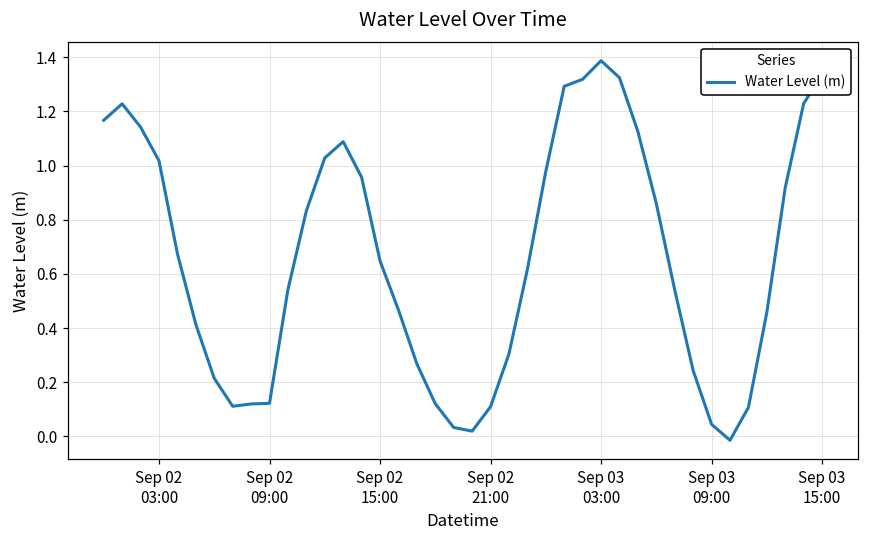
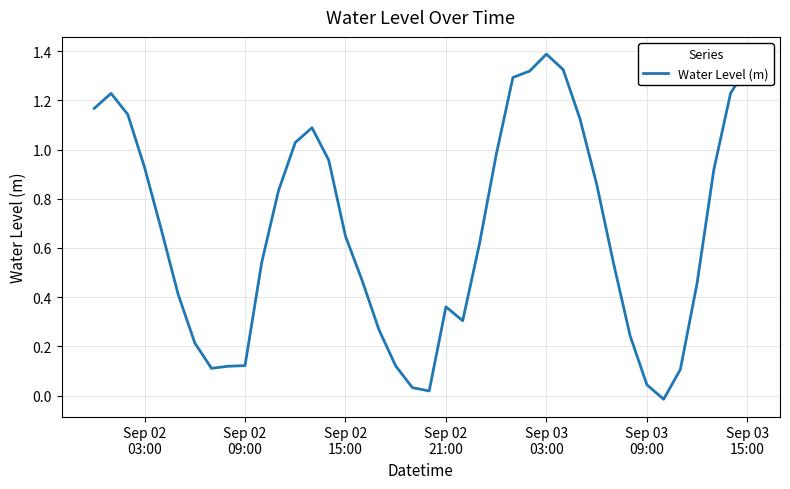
Sep 02 03:00: 1.02 -> 0.93
Sep 02 21:00: 0.11 -> 0.36
